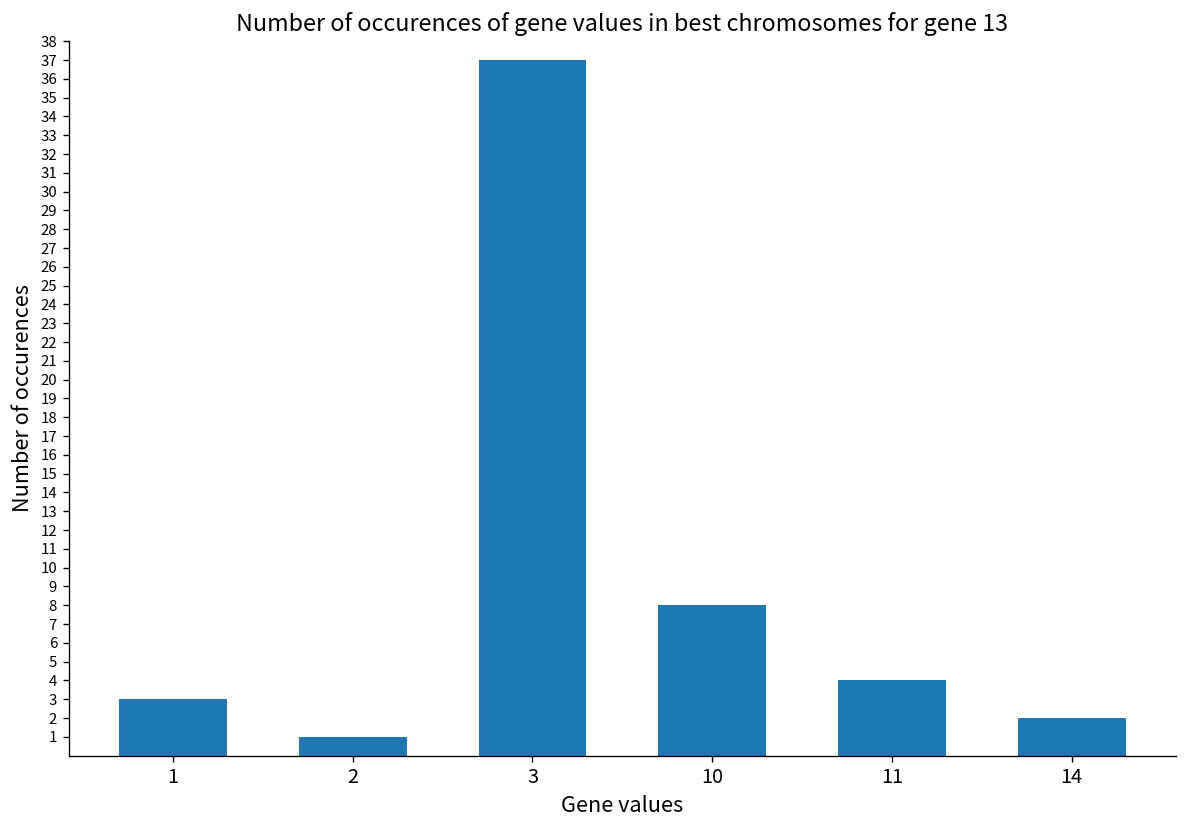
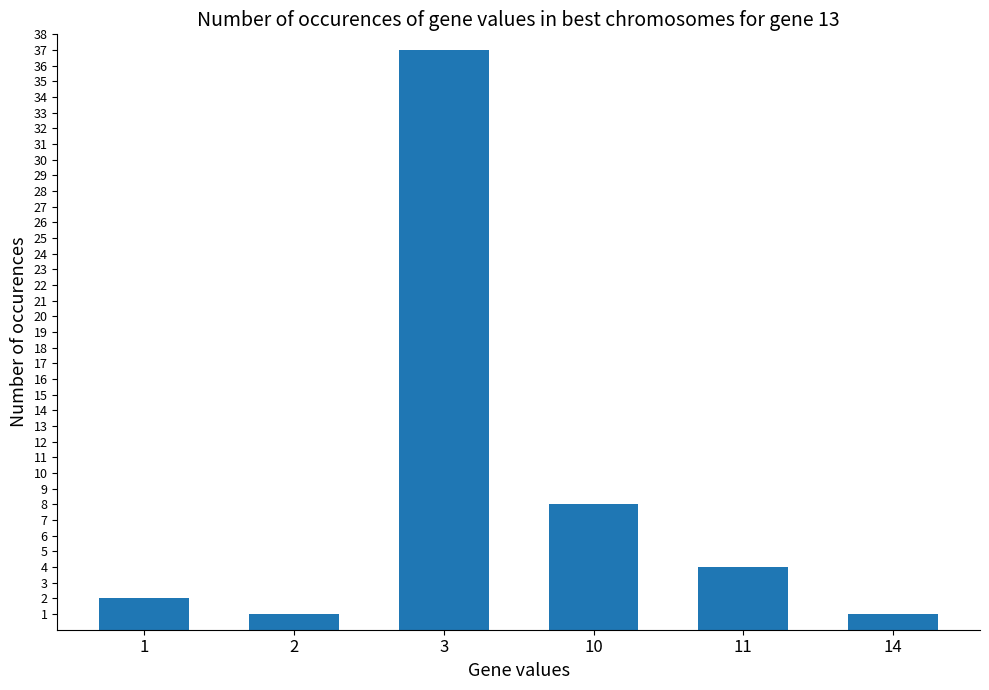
1: 3 -> 2
14: 2 -> 1
